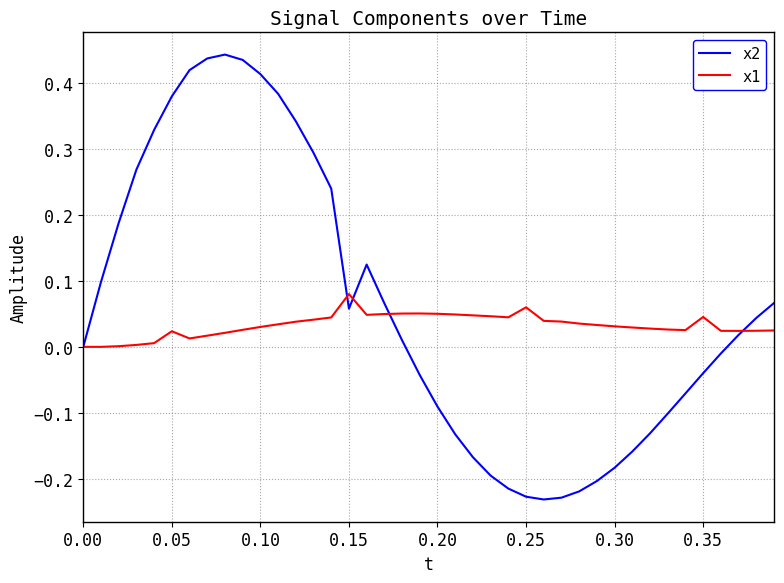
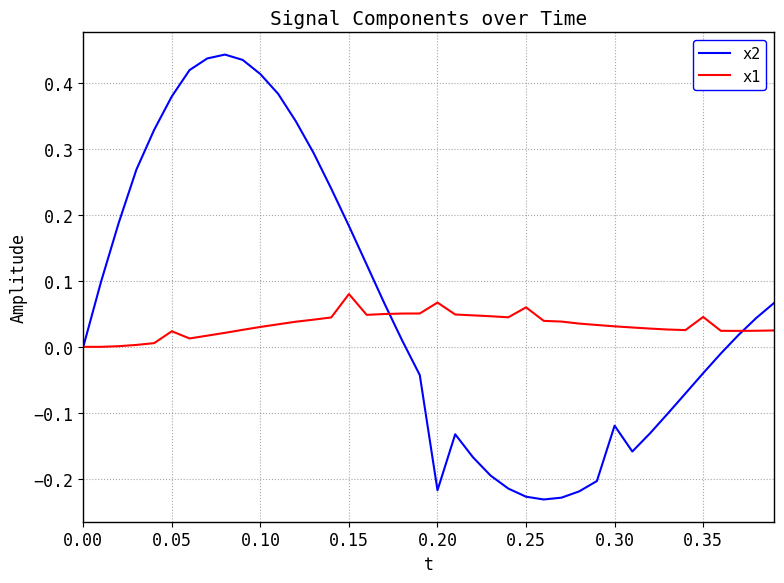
x2, 0.15: 0.06 -> 0.18
x2, 0.20: -0.09 -> -0.22
x1, 0.20: 0.05 -> 0.07
x2, 0.30: -0.18 -> -0.12
